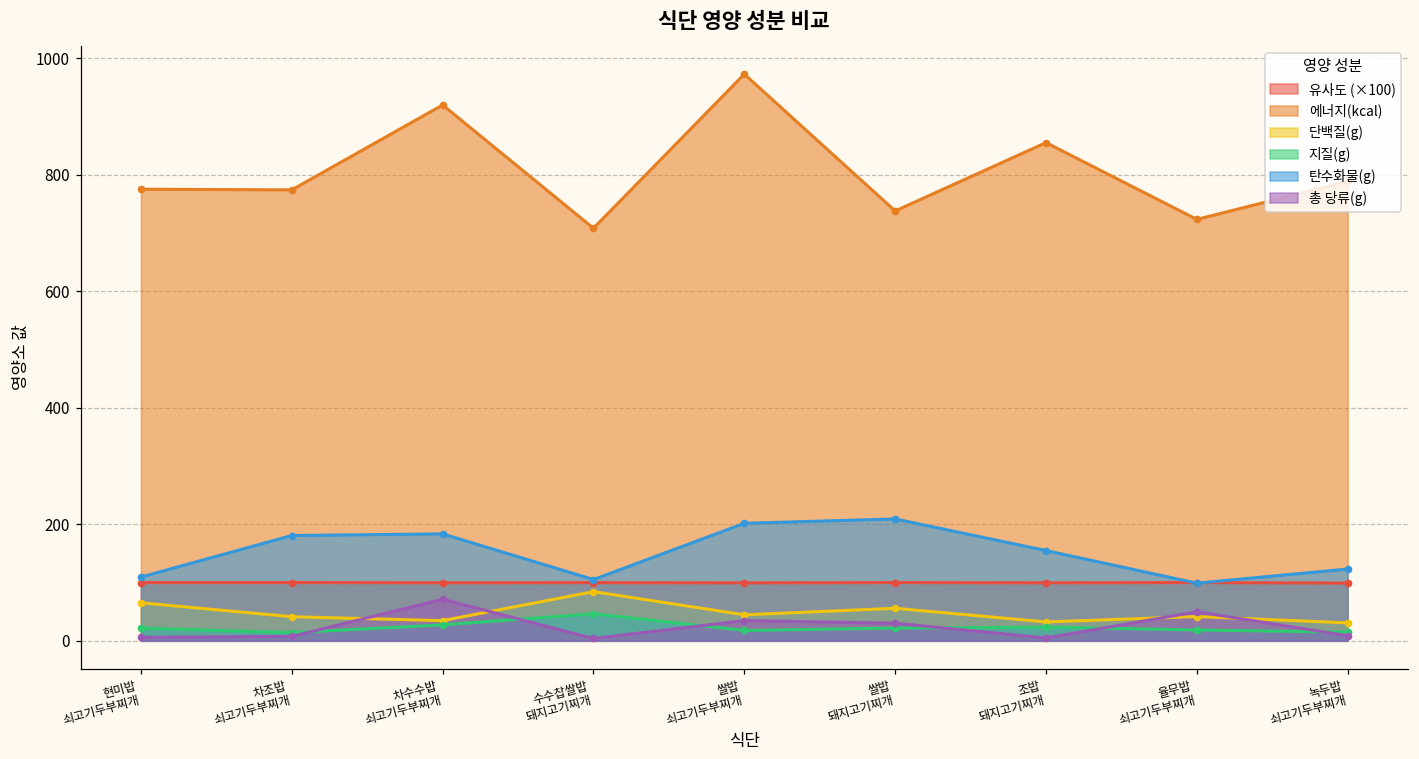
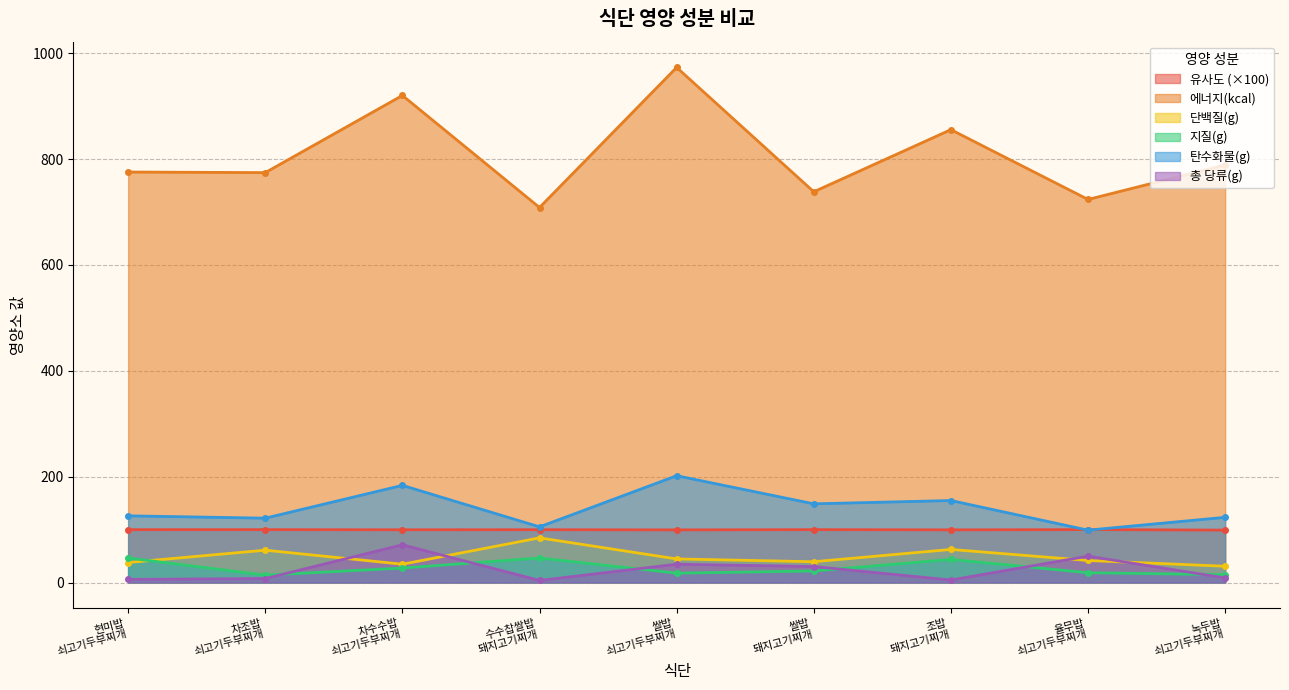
단백질(g), 현미밥 쇠고기두부찌개: 70 -> 40
지질(g), 현미밥 쇠고기두부찌개: 20 -> 50
탄수화물(g), 현미밥 쇠고기두부찌개: 110 -> 130
단백질(g), 차조밥 쇠고기두부찌개: 40 -> 60
탄수화물(g), 차조밥 쇠고기두부찌개: 180 -> 120
단백질(g), 쌀밥 돼지고기찌개: 60 -> 40
탄수화물(g), 쌀밥 돼지고기찌개: 210 -> 150
단백질(g), 조밥 돼지고기찌개: 30 -> 60
지질(g), 조밥 돼지고기찌개: 20 -> 40
